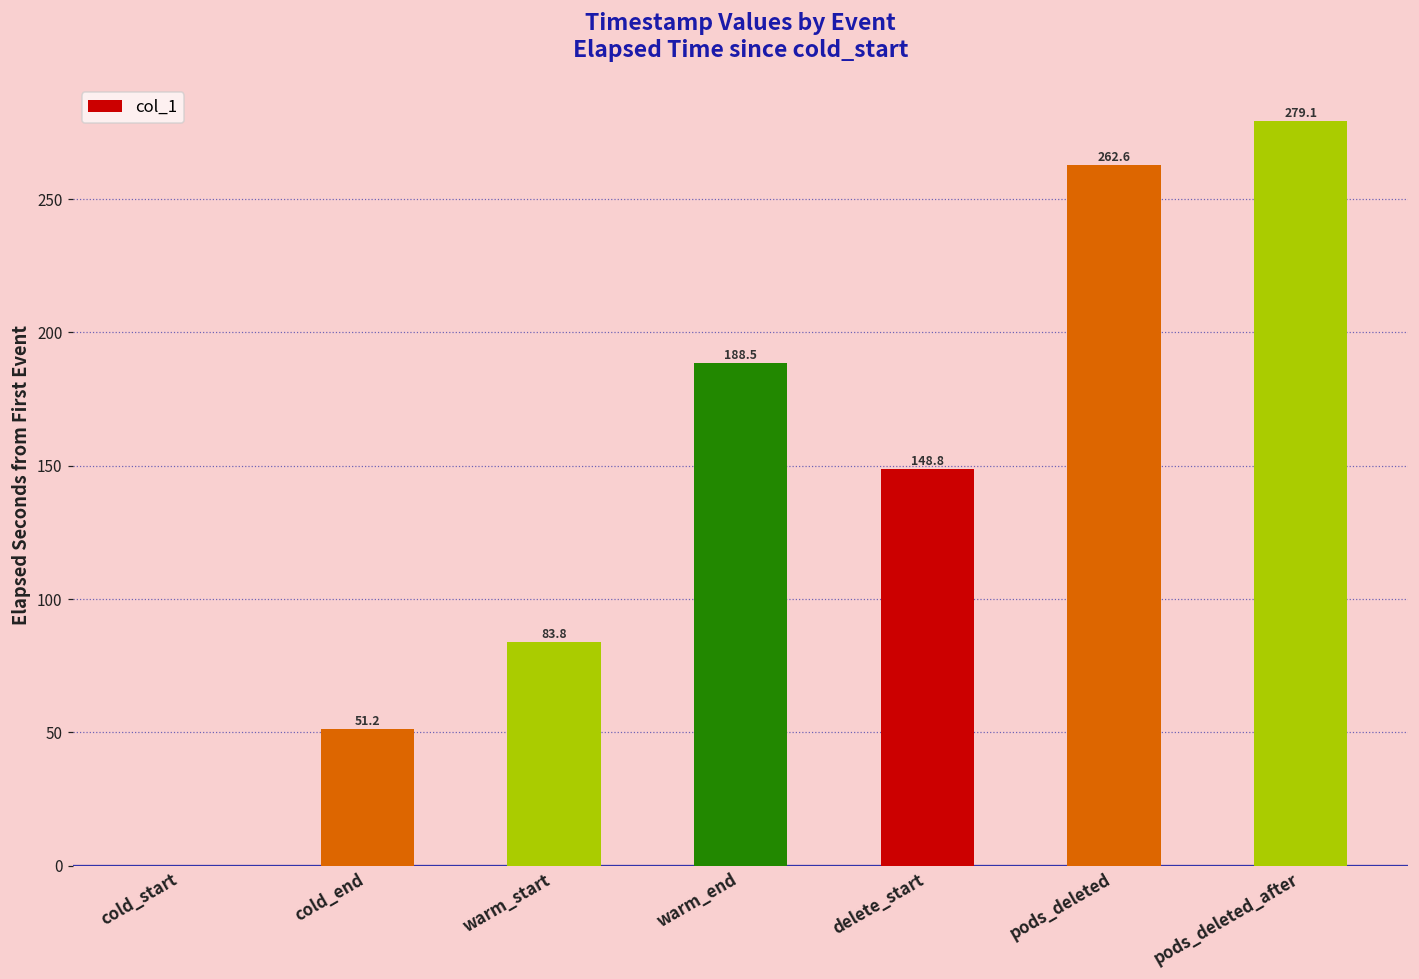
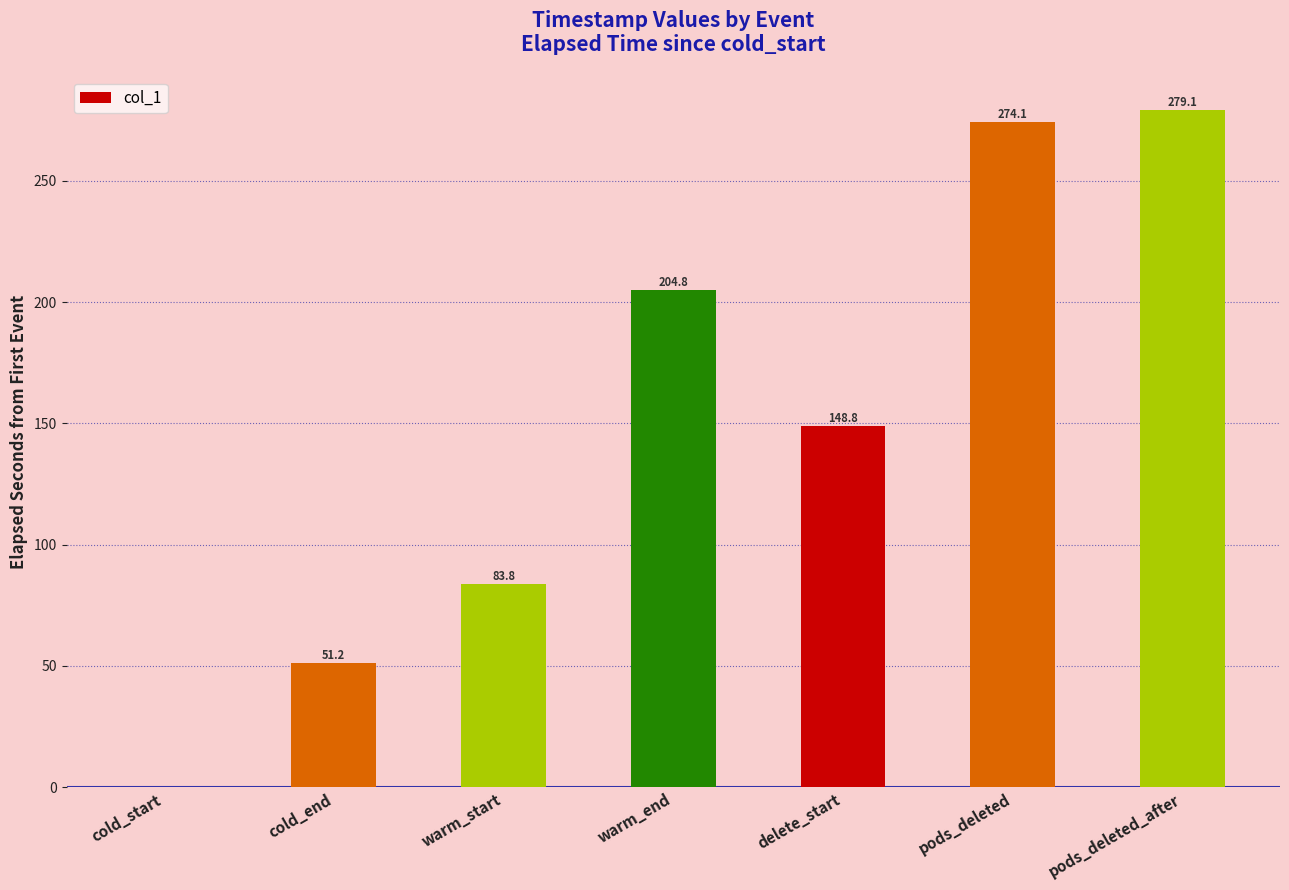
warm_end: 188.5 -> 204.8
pods_deleted: 262.6 -> 274.1
